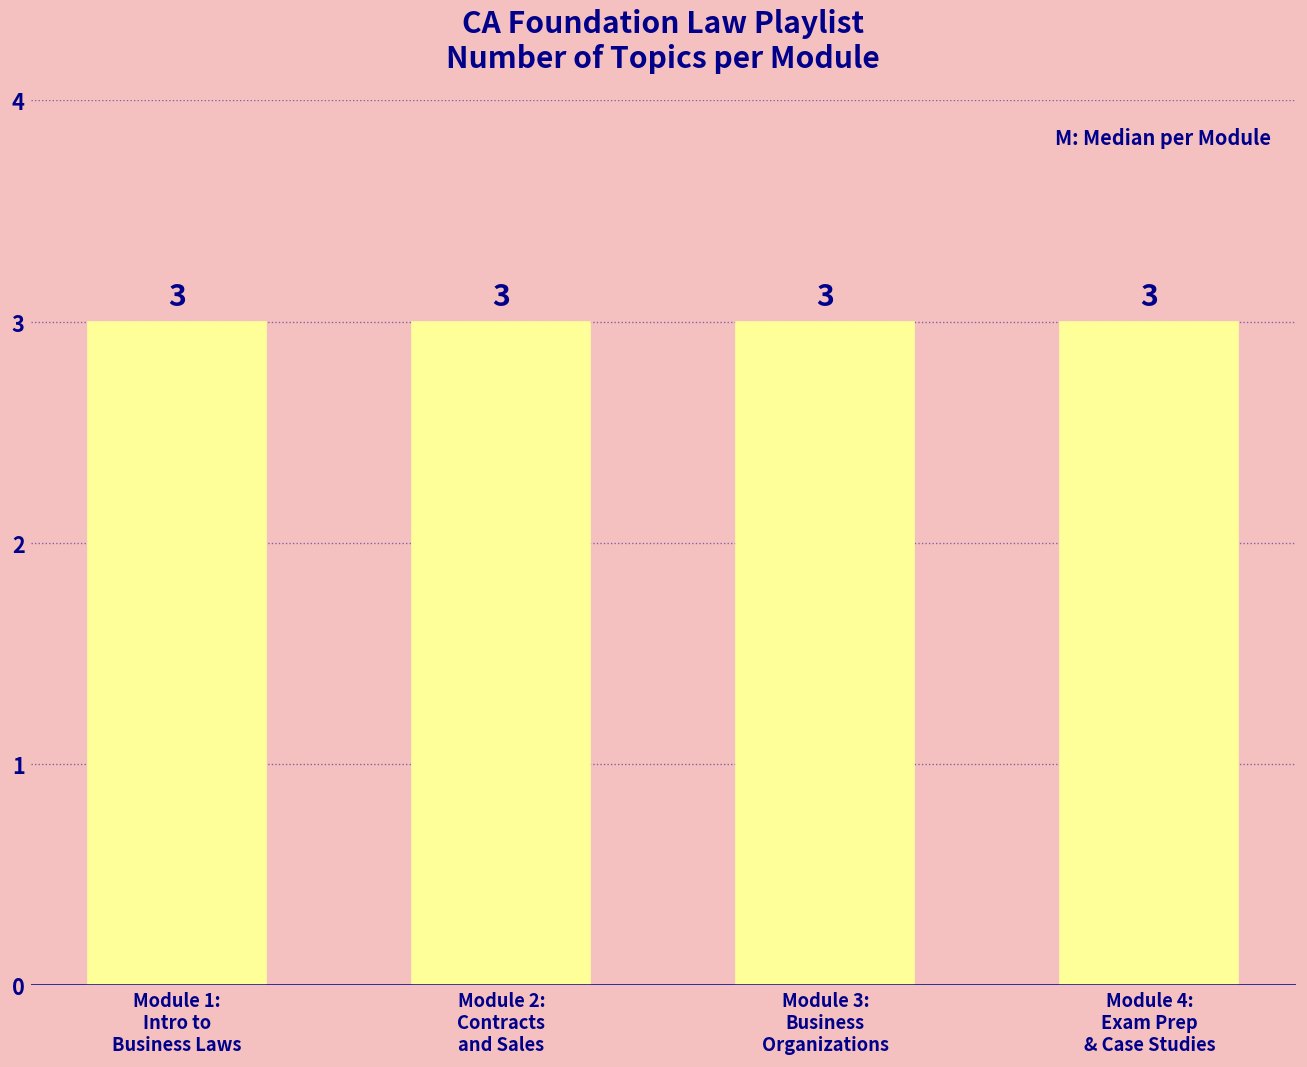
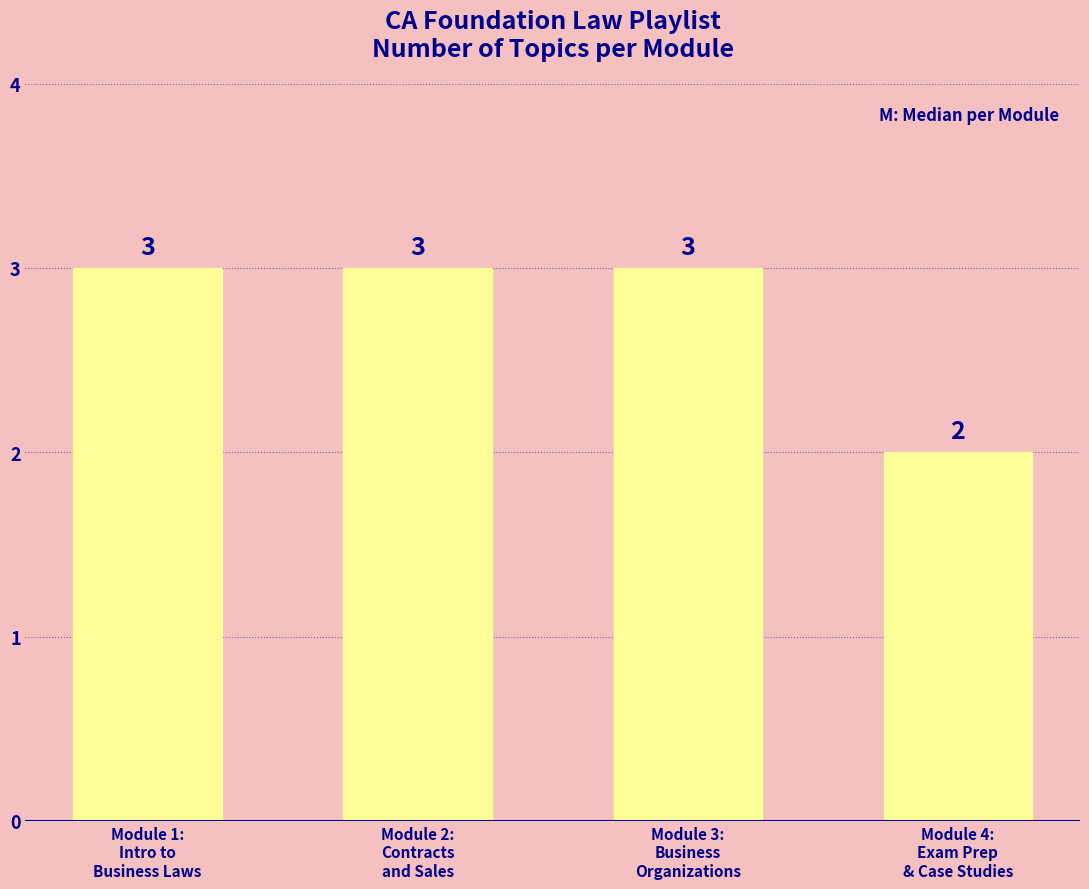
Module 4: Exam Prep & Case Studies: 3 -> 2
